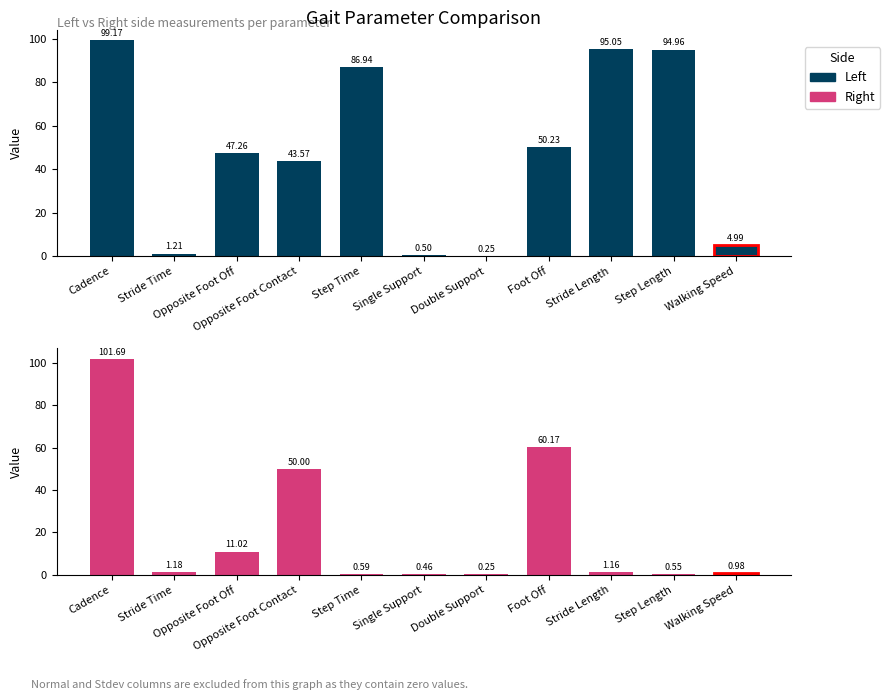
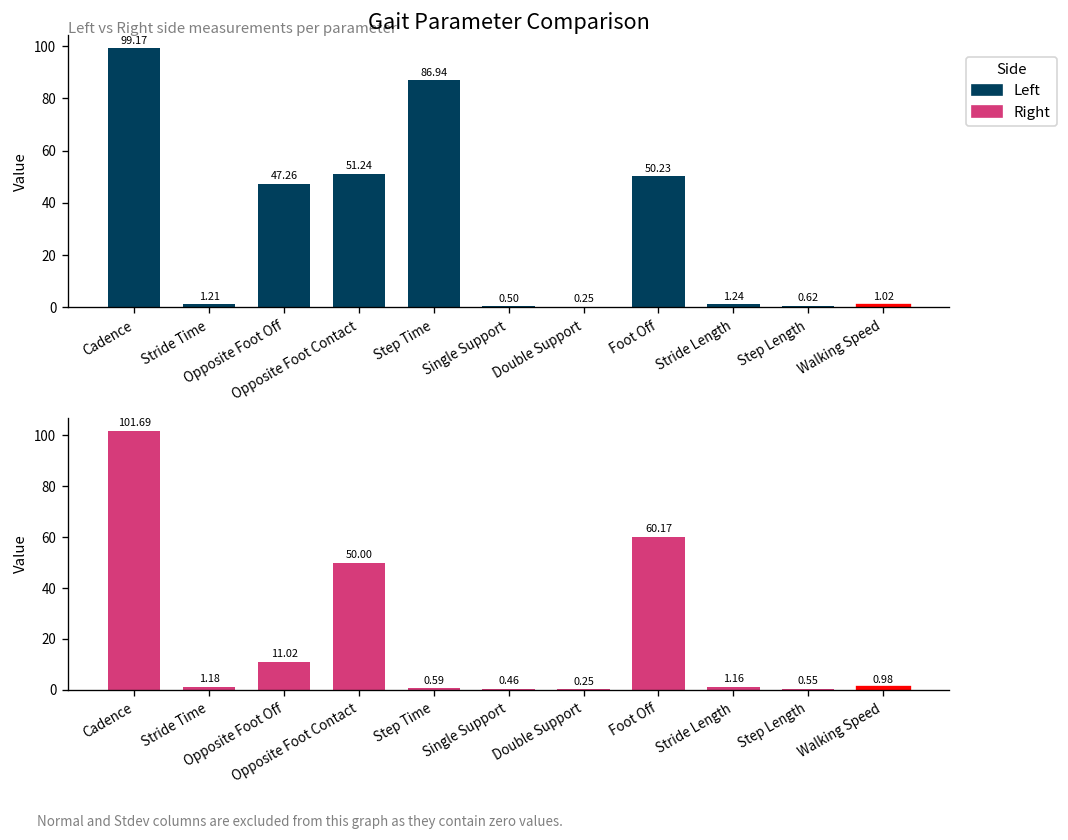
Gait Parameter Comparison, Opposite Foot Contact: 43.57 -> 51.24
Gait Parameter Comparison, Stride Length: 95.05 -> 1.24
Gait Parameter Comparison, Step Length: 94.96 -> 0.62
Gait Parameter Comparison, Walking Speed: 4.99 -> 1.02
